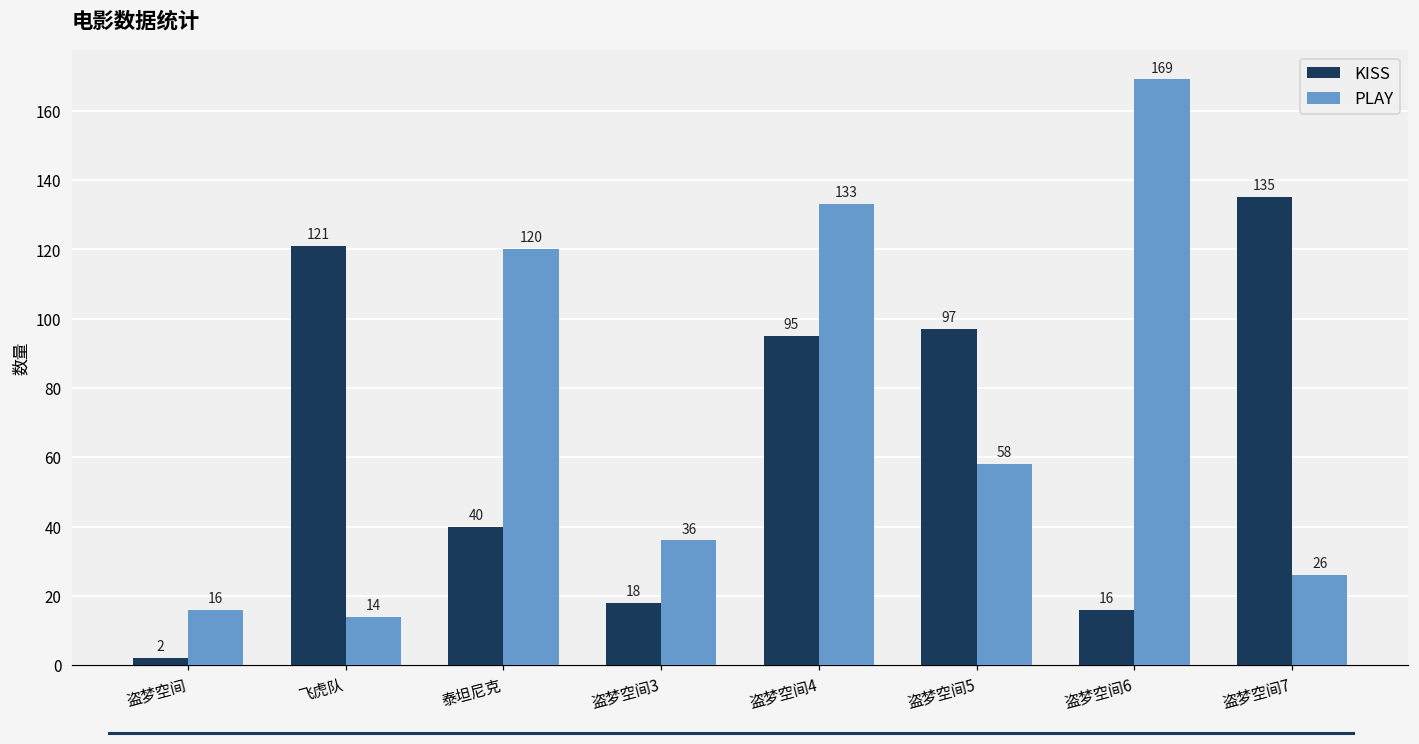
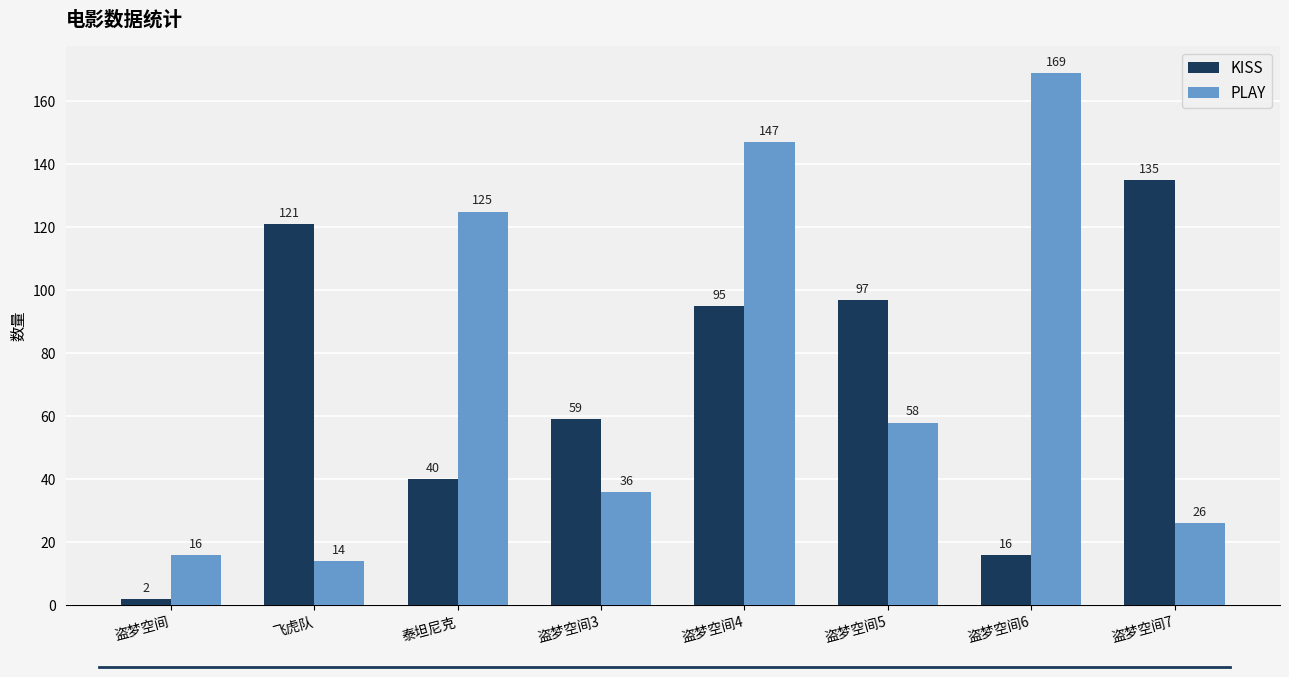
PLAY, 泰坦尼克: 120 -> 125
KISS, 盗梦空间3: 18 -> 59
PLAY, 盗梦空间4: 133 -> 147
